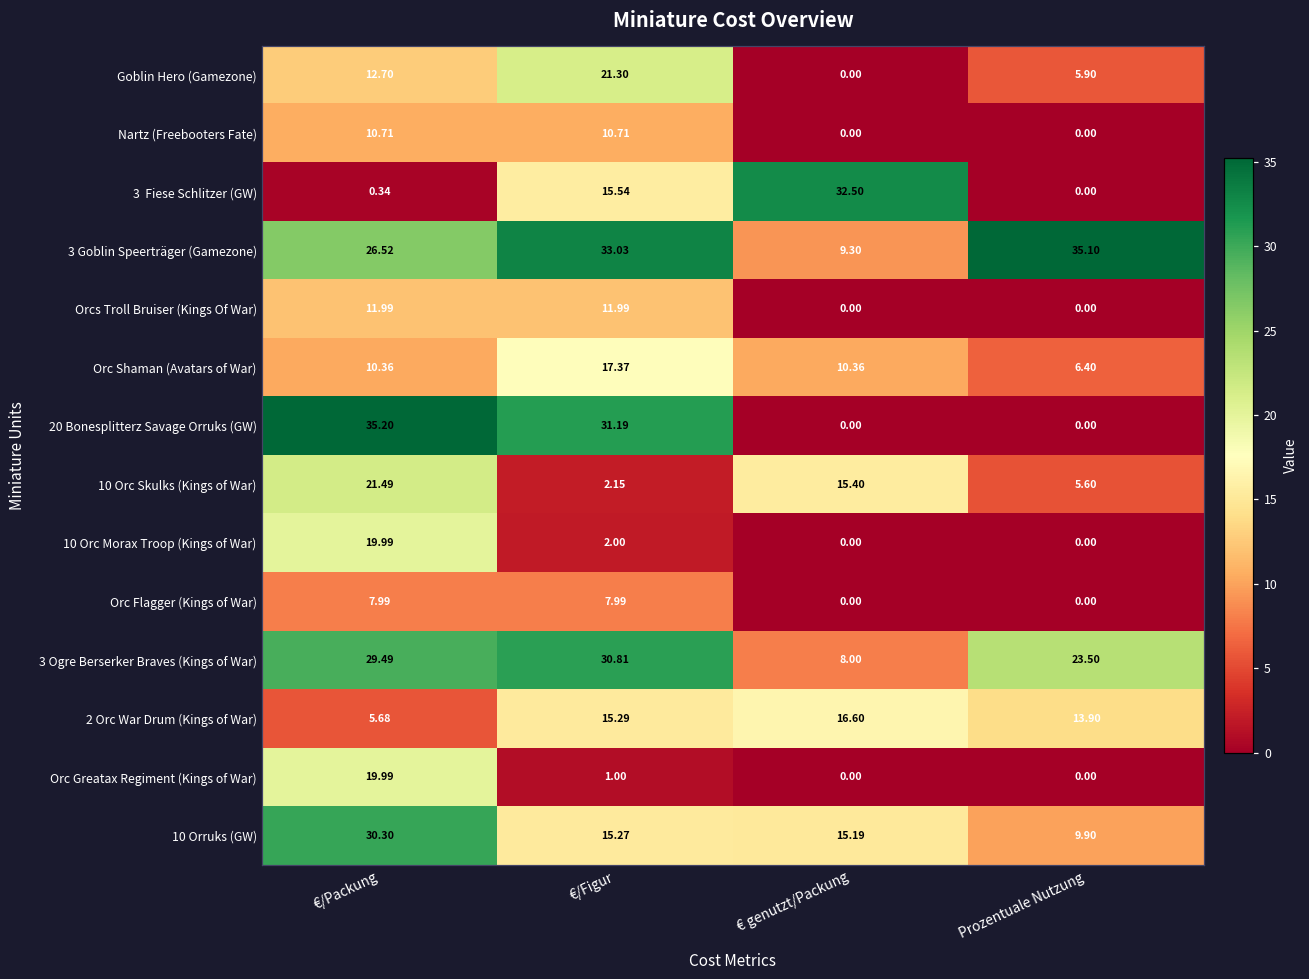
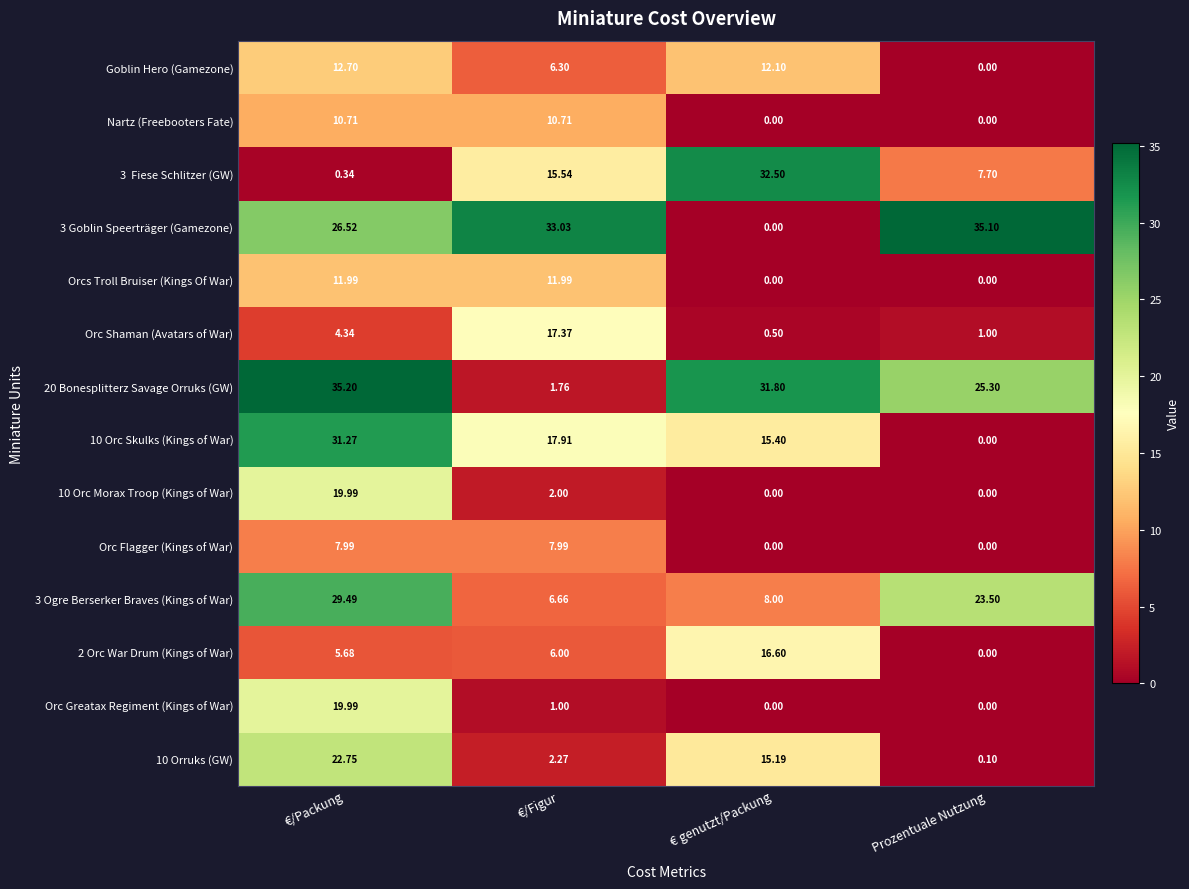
Goblin Hero (Gamezone), €/Figur: 21.30 -> 6.30
Goblin Hero (Gamezone), € genutzt/Packung: 0.00 -> 12.10
Goblin Hero (Gamezone), Prozentuale Nutzung: 5.90 -> 0.00
3 Fiese Schlitzer (GW), Prozentuale Nutzung: 0.00 -> 7.70
3 Goblin Speerträger (Gamezone), € genutzt/Packung: 9.30 -> 0.00
Orc Shaman (Avatars of War), €/Packung: 10.36 -> 4.34
Orc Shaman (Avatars of War), € genutzt/Packung: 10.36 -> 0.50
Orc Shaman (Avatars of War), Prozentuale Nutzung: 6.40 -> 1.00
20 Bonesplitterz Savage Orruks (GW), €/Figur: 31.19 -> 1.76
20 Bonesplitterz Savage Orruks (GW), € genutzt/Packung: 0.00 -> 31.80
20 Bonesplitterz Savage Orruks (GW), Prozentuale Nutzung: 0.00 -> 25.30
10 Orc Skulks (Kings of War), €/Packung: 21.49 -> 31.27
10 Orc Skulks (Kings of War), €/Figur: 2.15 -> 17.91
10 Orc Skulks (Kings of War), Prozentuale Nutzung: 5.60 -> 0.00
3 Ogre Berserker Braves (Kings of War), €/Figur: 30.81 -> 6.66
2 Orc War Drum (Kings of War), €/Figur: 15.29 -> 6.00
2 Orc War Drum (Kings of War), Prozentuale Nutzung: 13.90 -> 0.00
10 Orruks (GW), €/Packung: 30.30 -> 22.75
10 Orruks (GW), €/Figur: 15.27 -> 2.27
10 Orruks (GW), Prozentuale Nutzung: 9.90 -> 0.10
